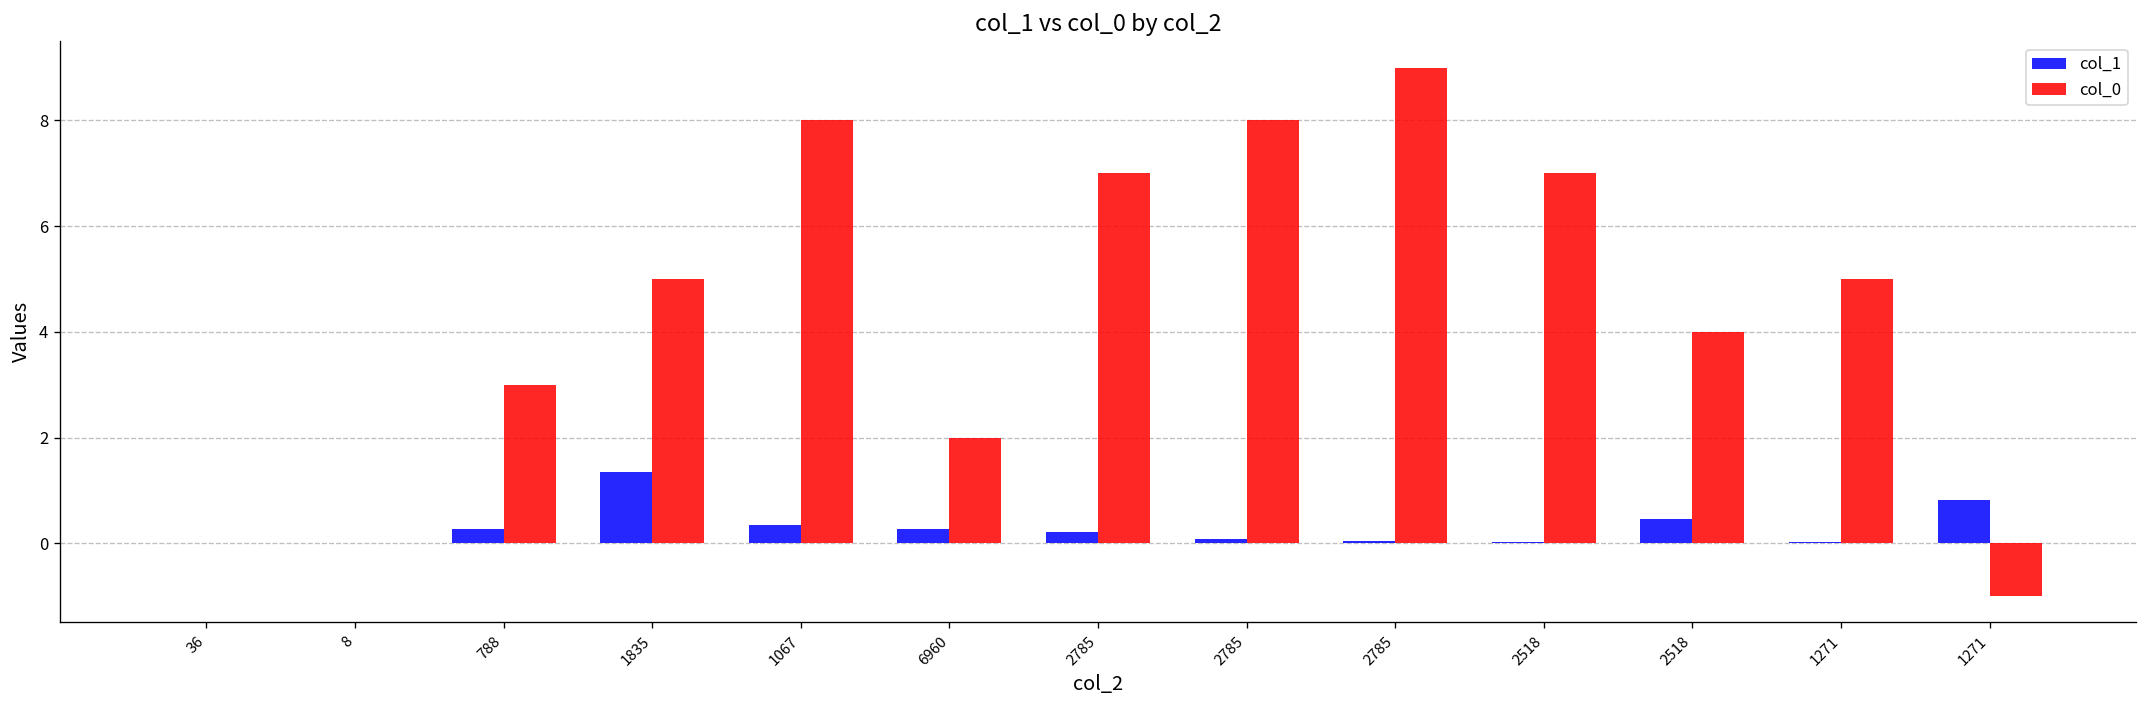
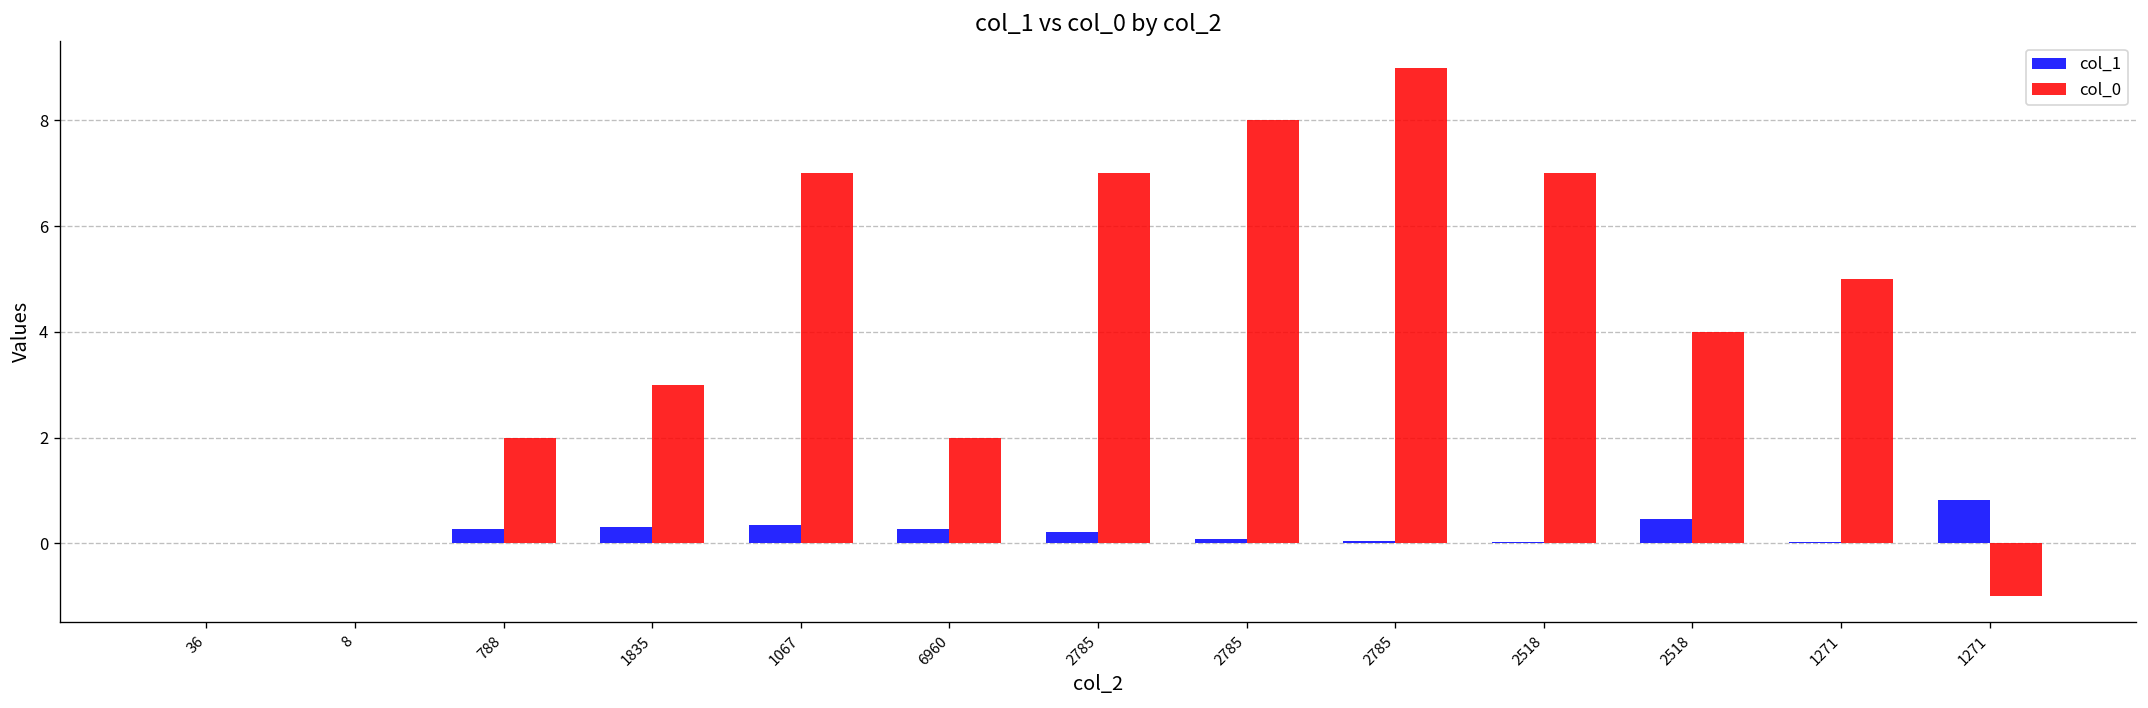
col_0, 788: 3 -> 2
col_1, 1835: 1.4 -> 0.3
col_0, 1835: 5 -> 3
col_0, 1067: 8 -> 7
